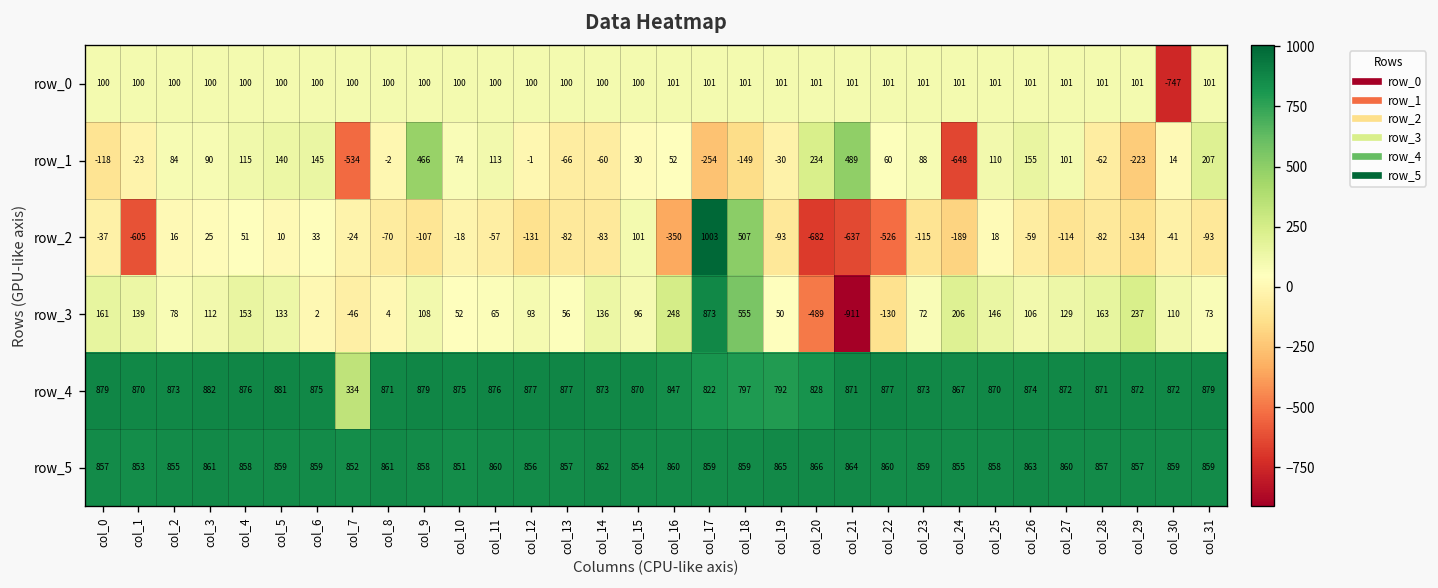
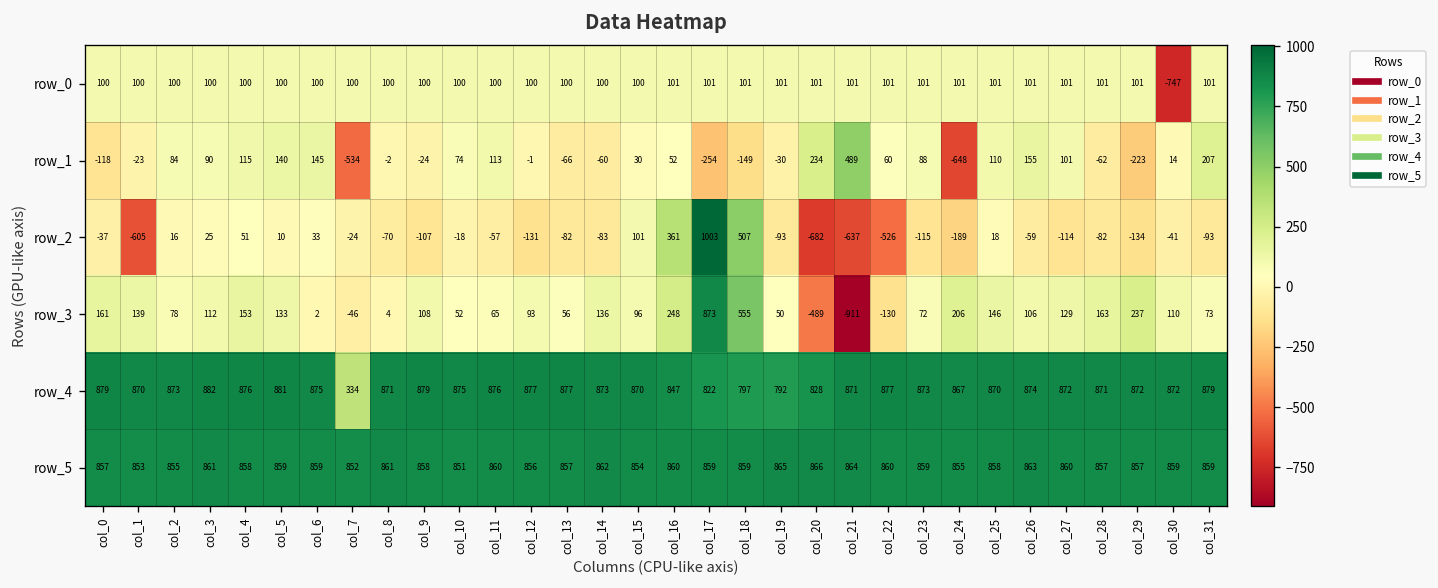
row_1, col_9: 466 -> -24
row_2, col_16: -350 -> 361
